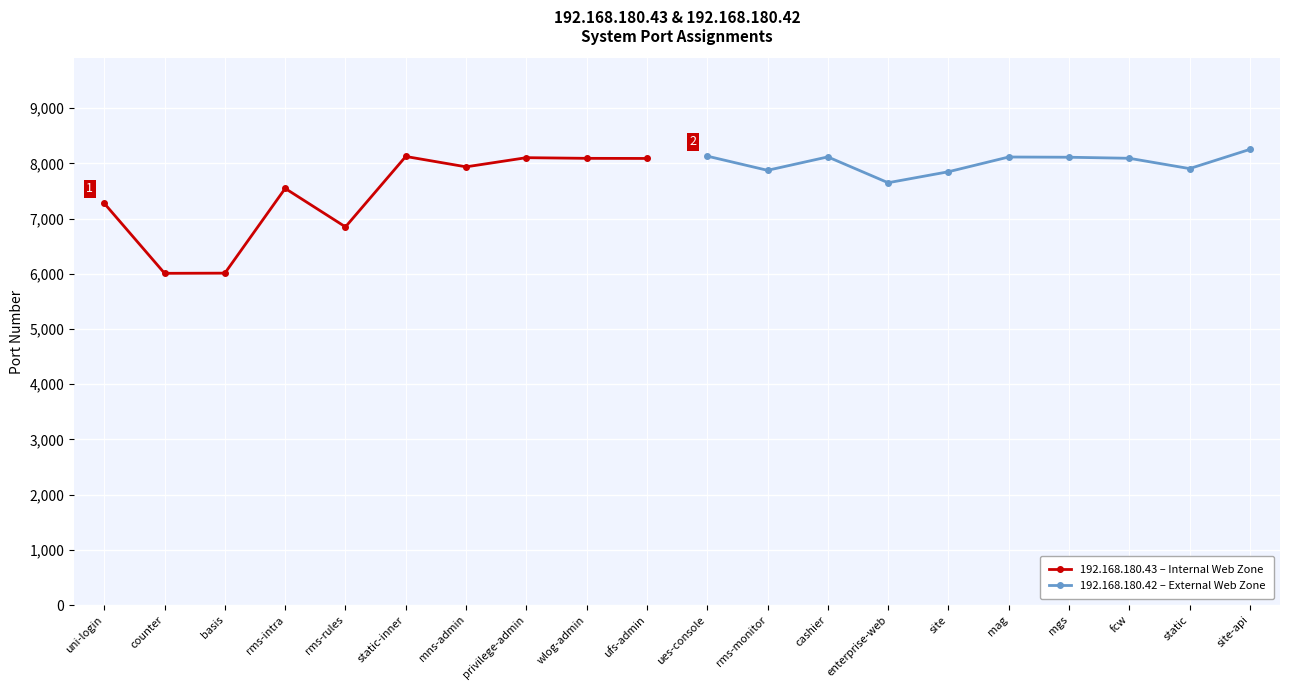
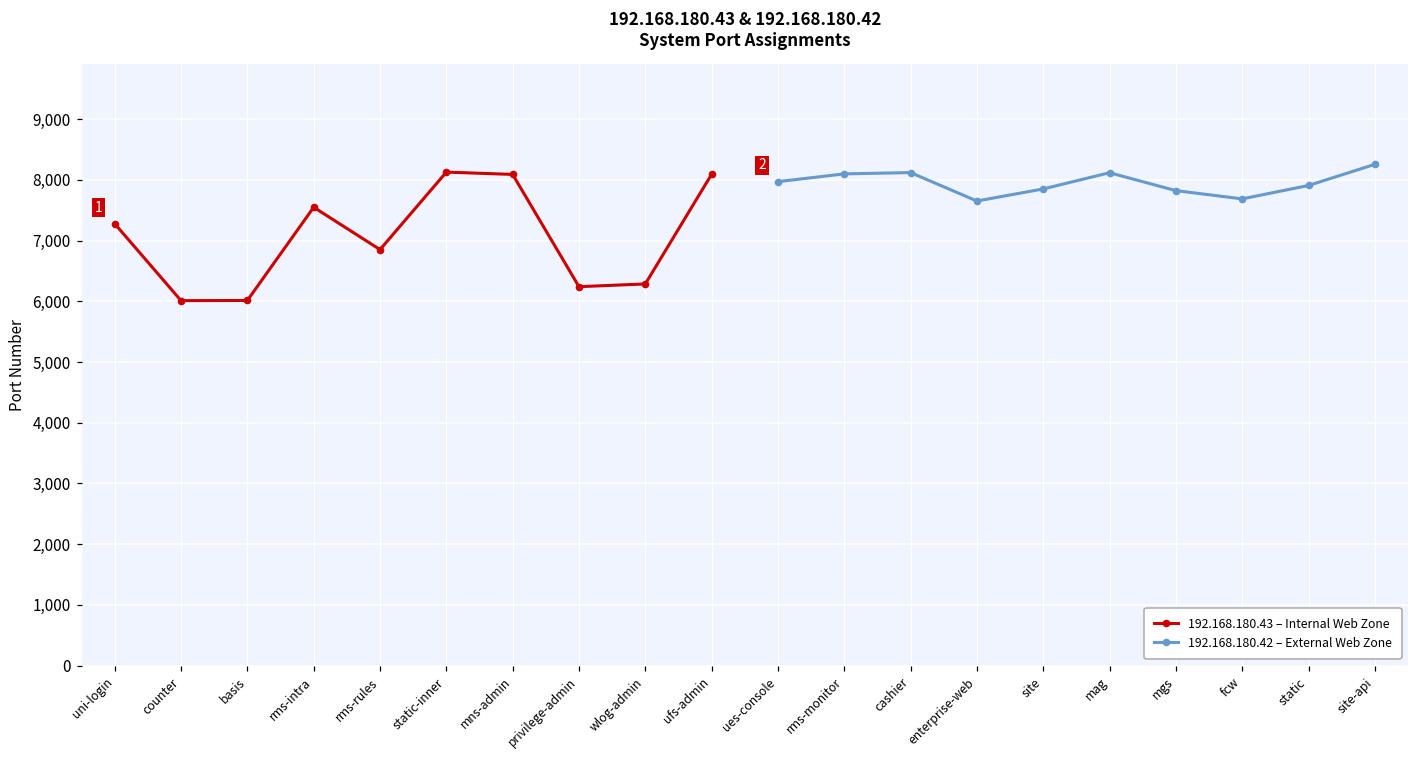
192.168.180.43 – Internal Web Zone, mns-admin: 7,900 -> 8,100
192.168.180.43 – Internal Web Zone, privilege-admin: 8,100 -> 6,200
192.168.180.43 – Internal Web Zone, wlog-admin: 8,100 -> 6,300
192.168.180.42 – External Web Zone, ues-console: 8,100 -> 8,000
192.168.180.42 – External Web Zone, rms-monitor: 7,900 -> 8,100
192.168.180.42 – External Web Zone, mgs: 8,100 -> 7,800
192.168.180.42 – External Web Zone, fcw: 8,100 -> 7,700
